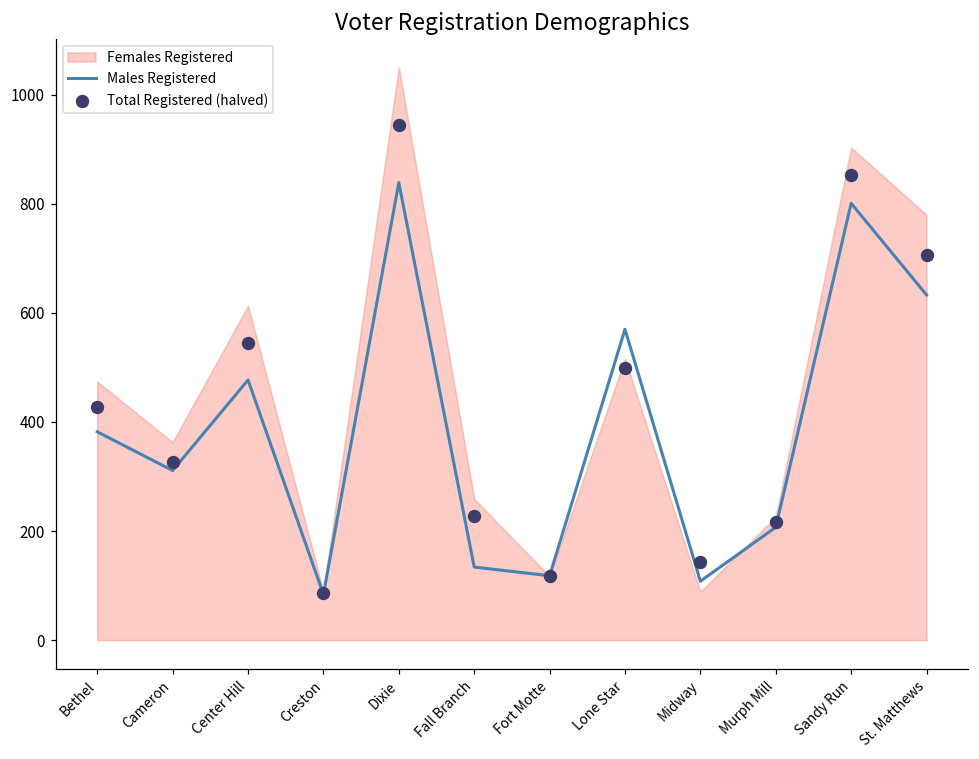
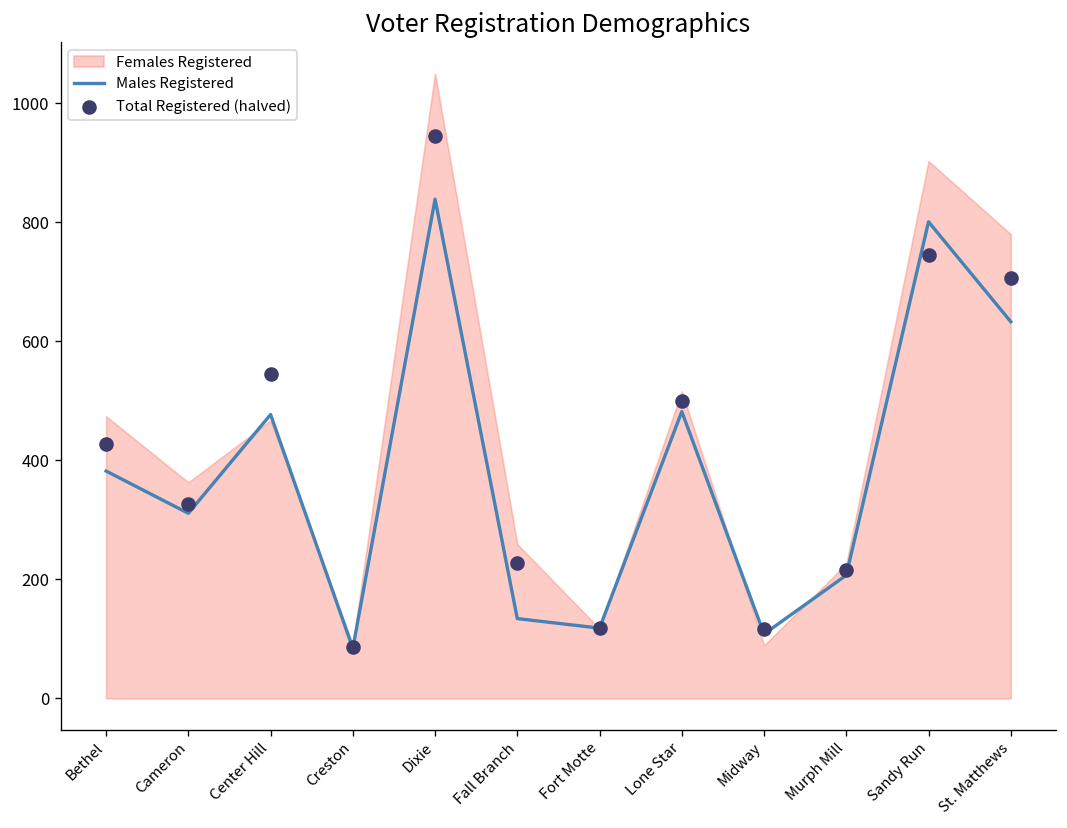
Females Registered, Center Hill: 610 -> 470
Males Registered, Lone Star: 570 -> 480
Total Registered (halved), Midway: 140 -> 120
Total Registered (halved), Sandy Run: 850 -> 740
